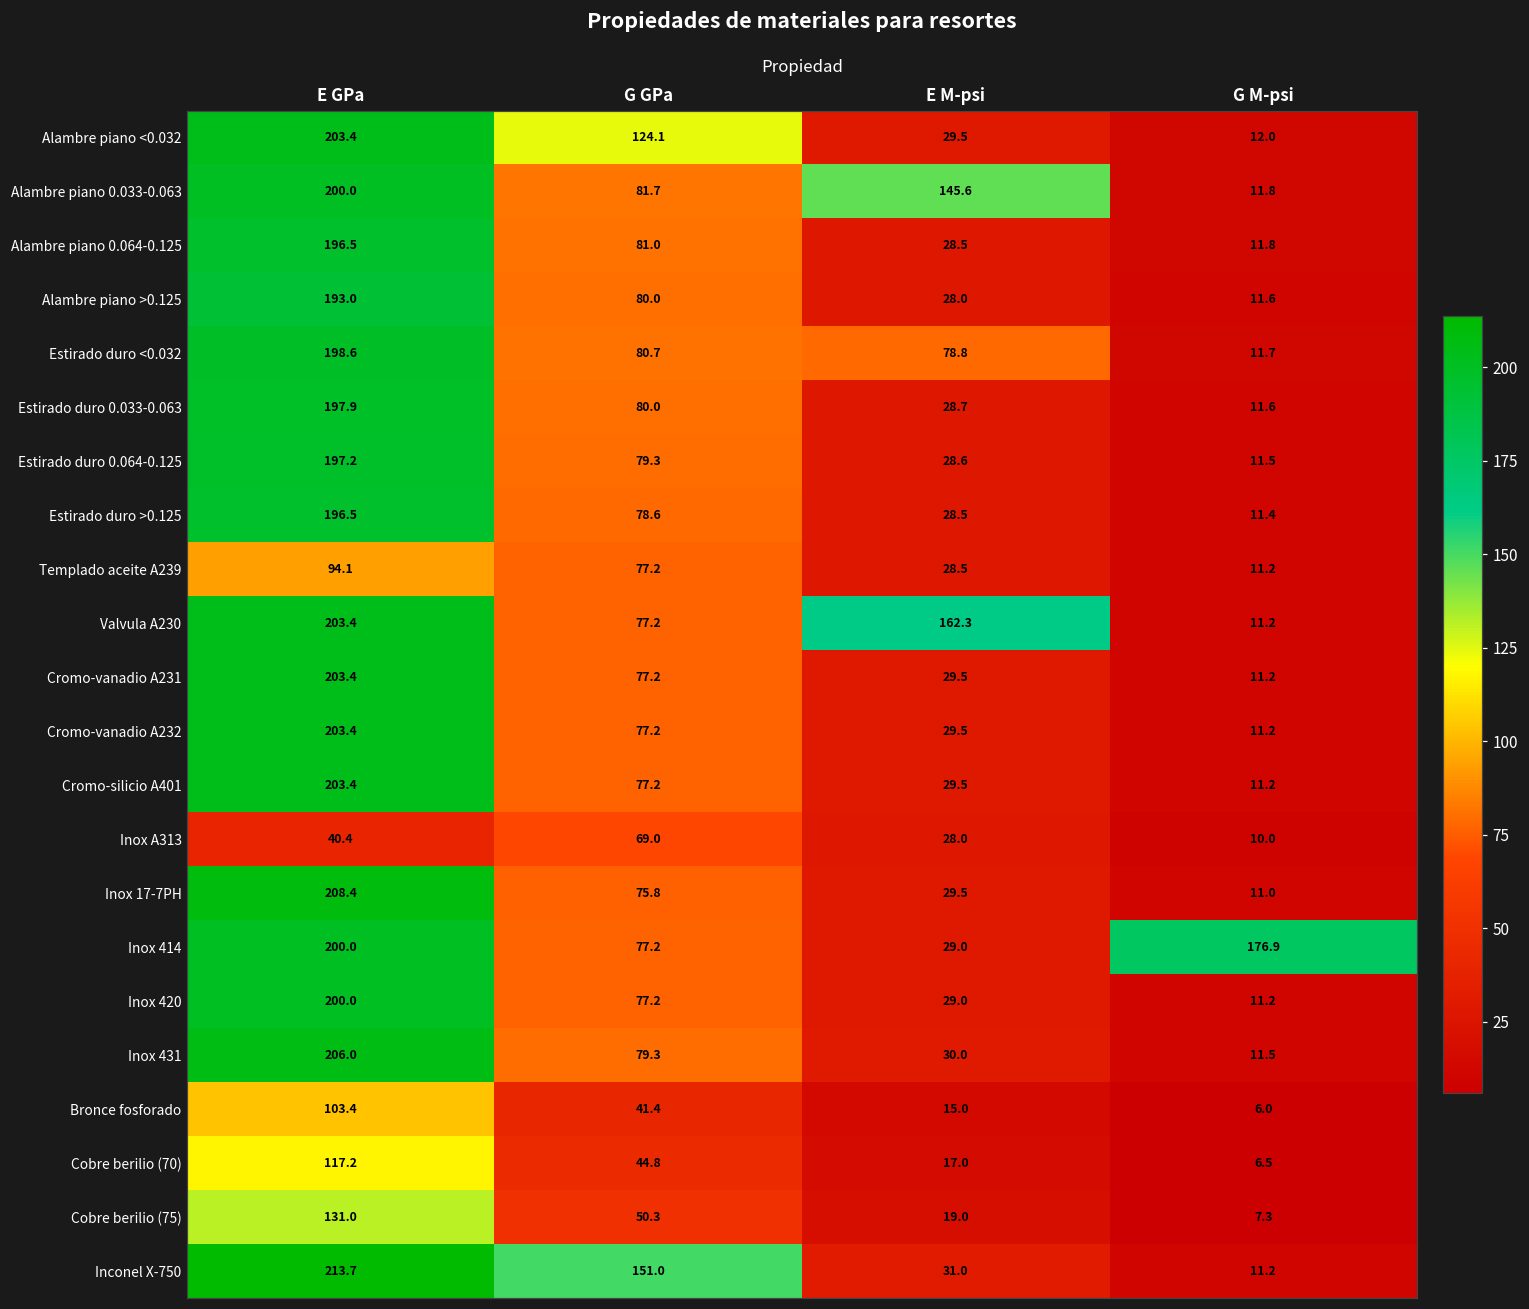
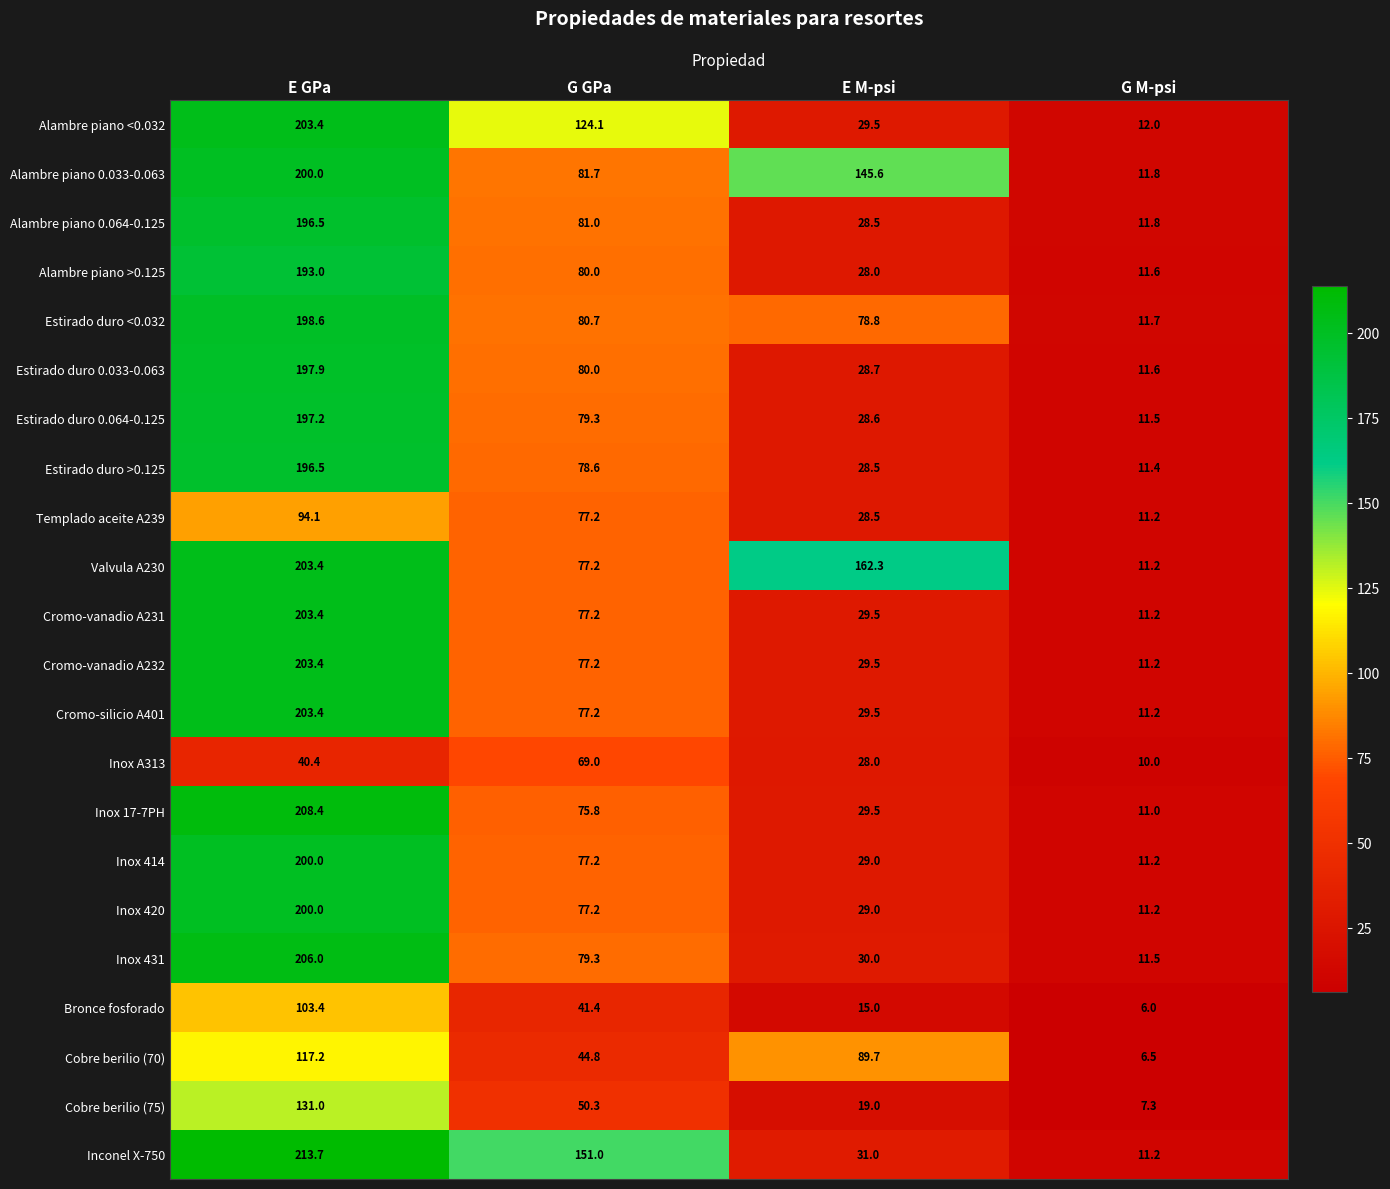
Inox 414, G M-psi: 176.9 -> 11.2
Cobre berilio (70), E M-psi: 17.0 -> 89.7
